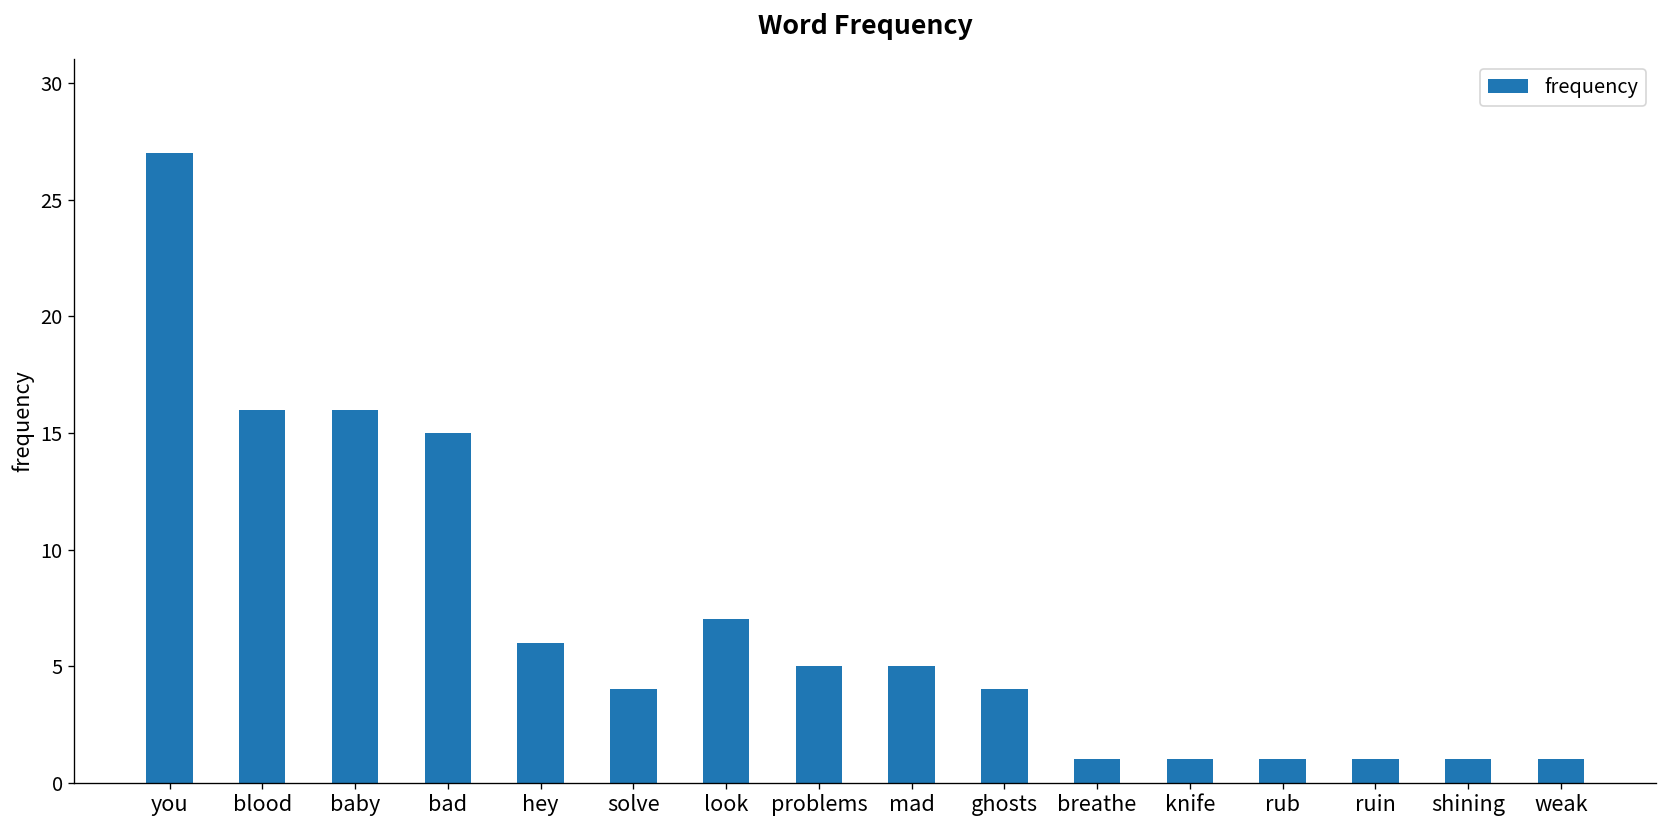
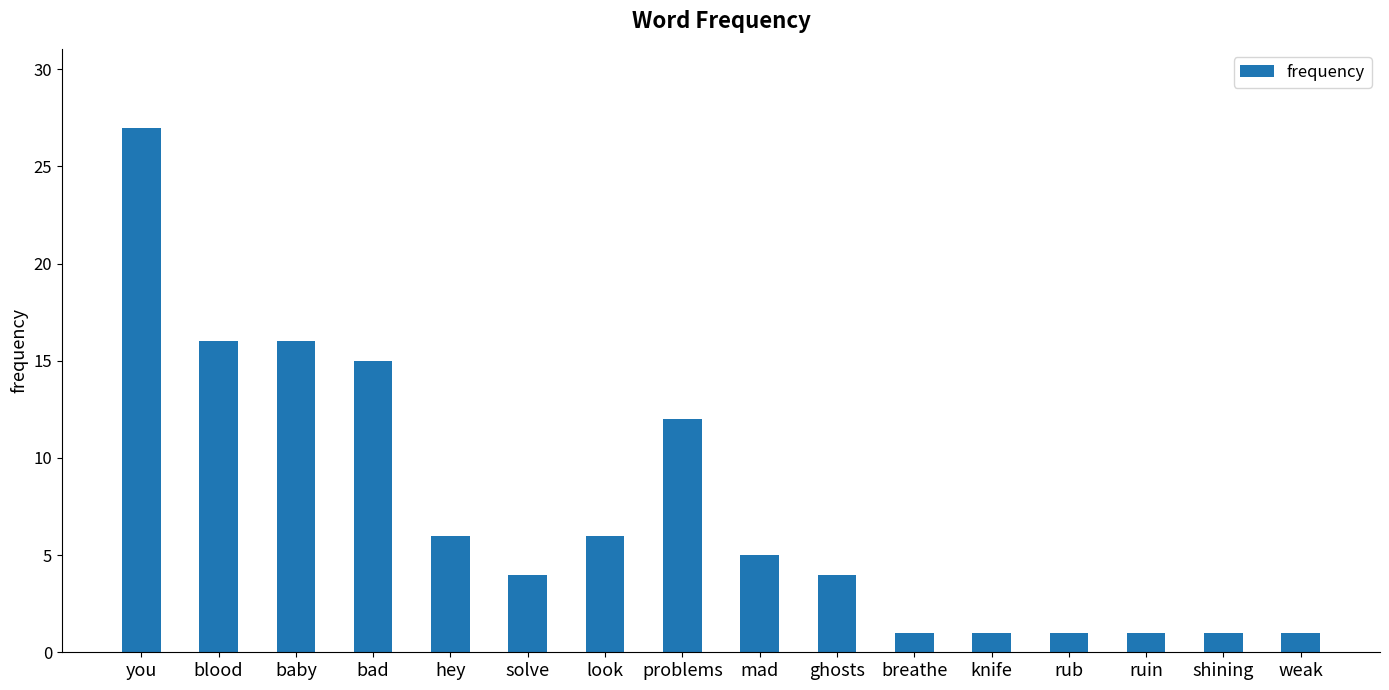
look: 7 -> 6
problems: 5 -> 12
